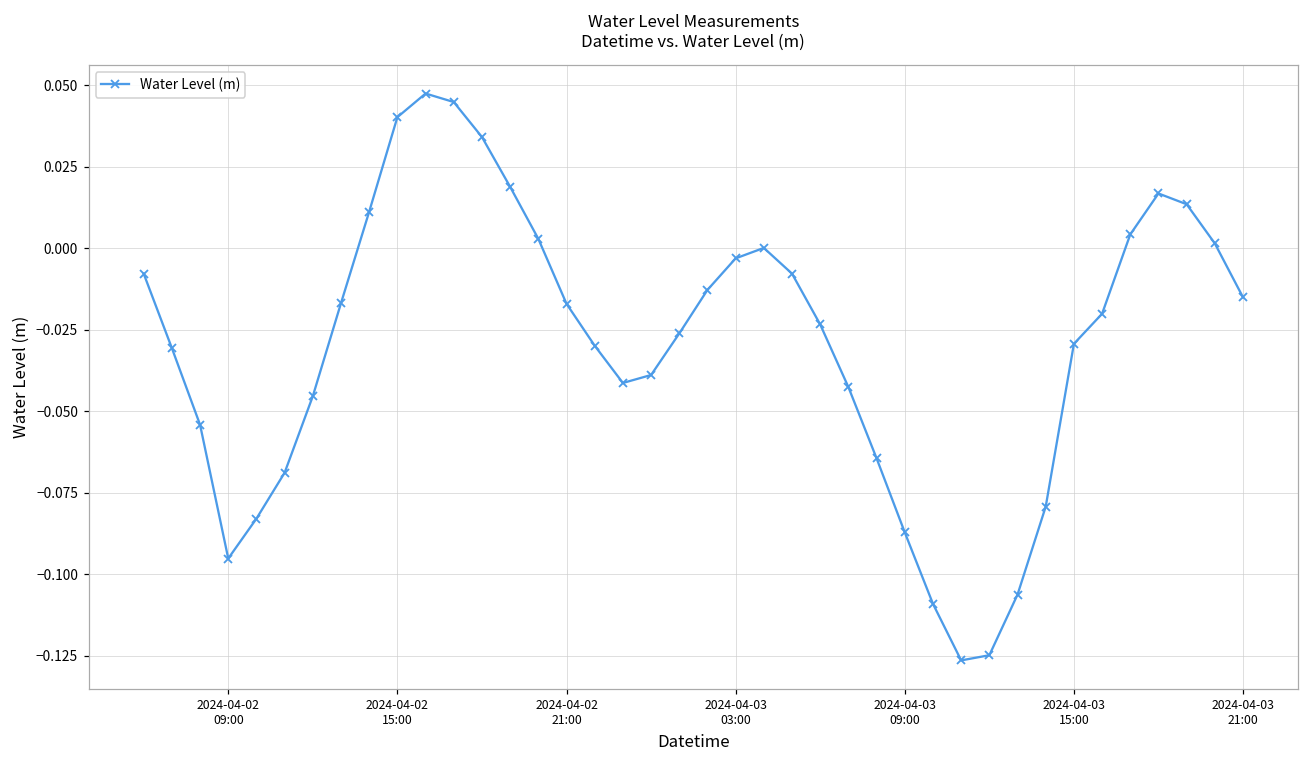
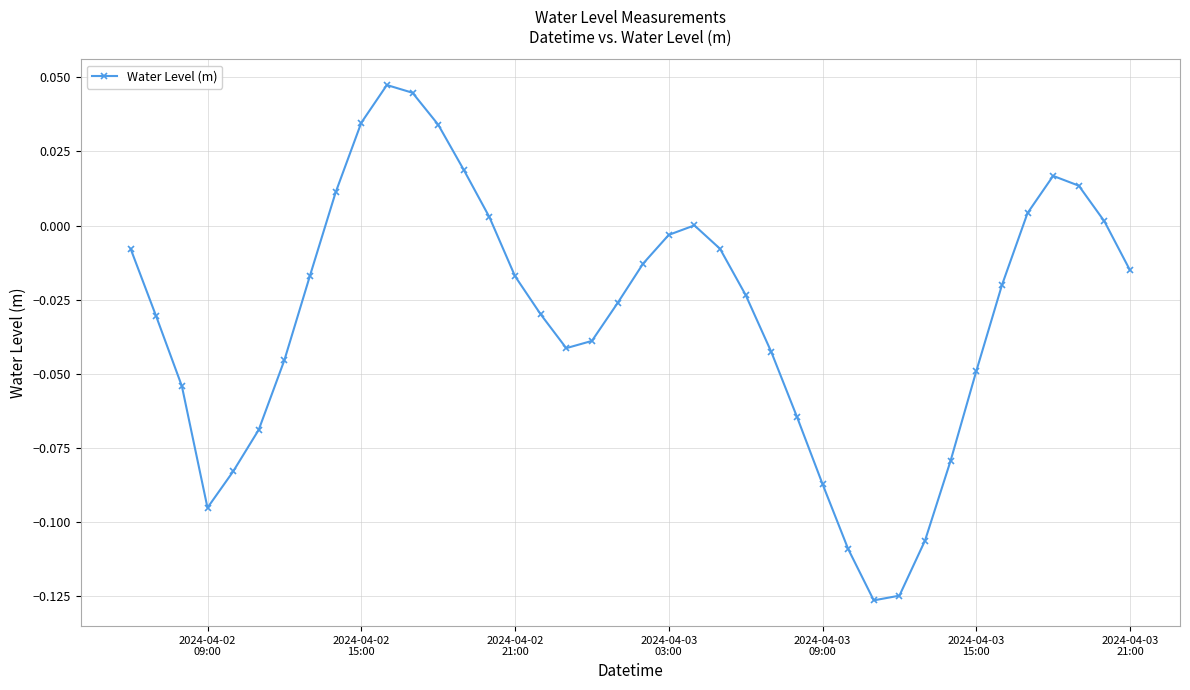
2024-04-02 15:00: 0.040 -> 0.035
2024-04-03 15:00: -0.029 -> -0.049
